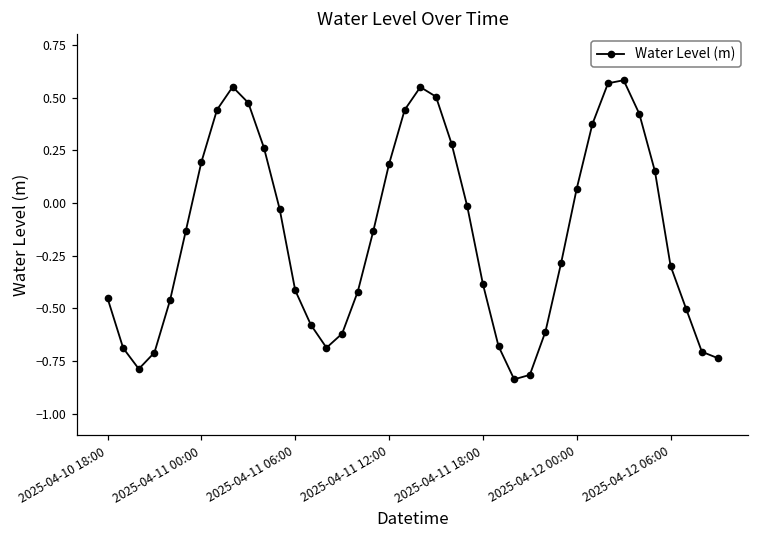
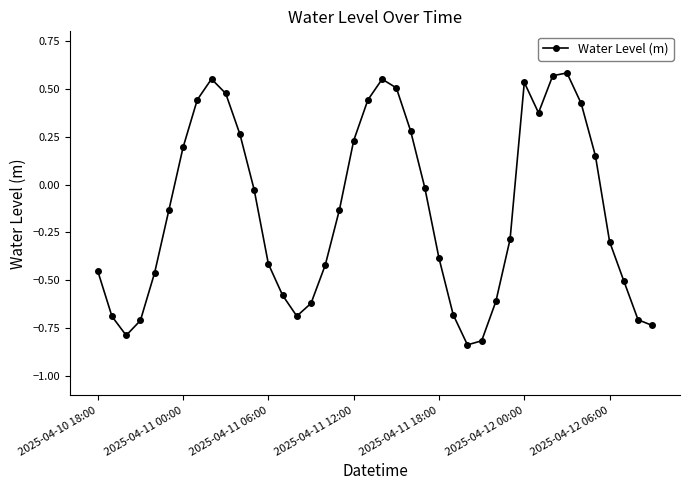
2025-04-11 12:00: 0.19 -> 0.23
2025-04-12 00:00: 0.07 -> 0.53
